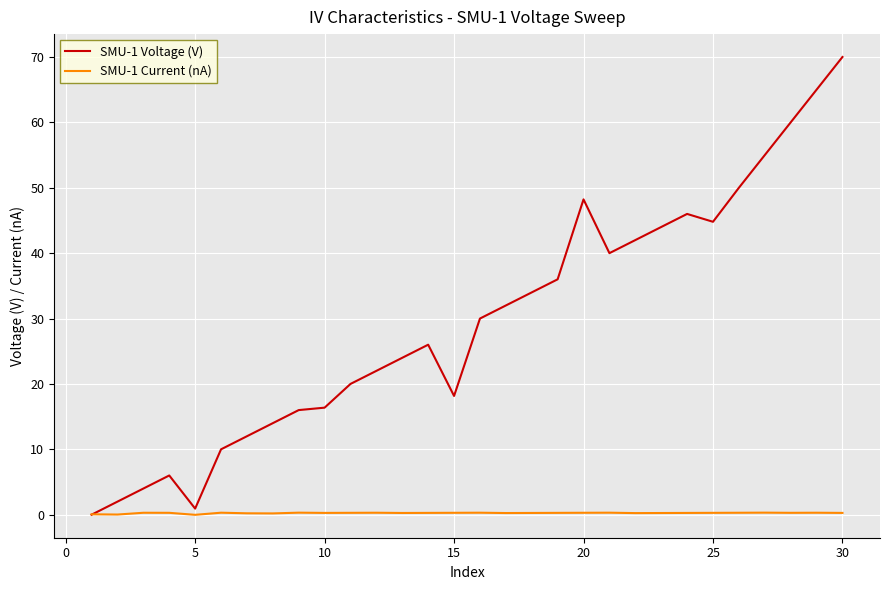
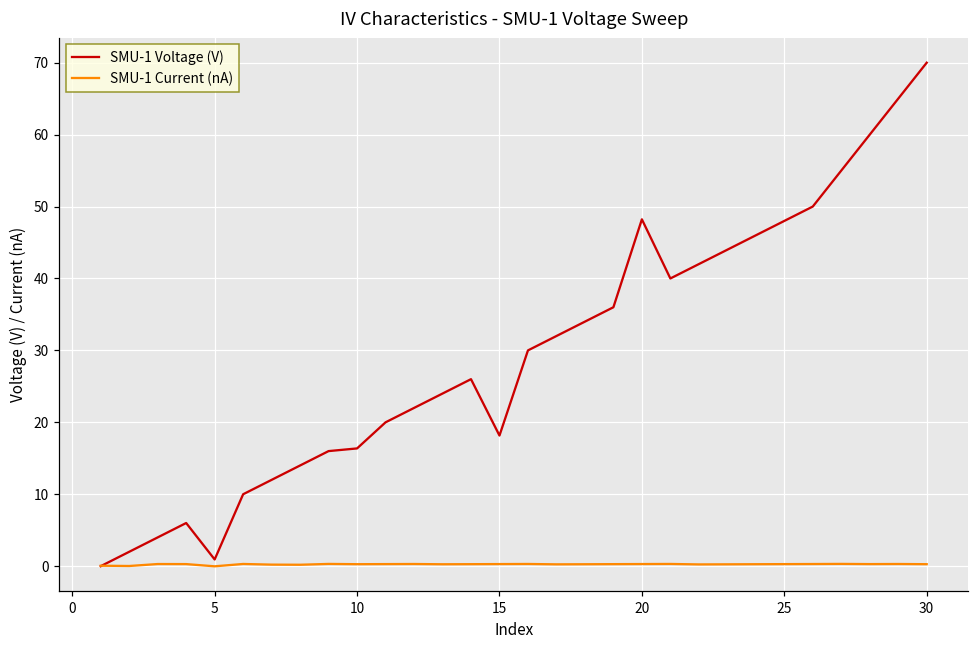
SMU-1 Voltage (V), 25: 45 -> 48
